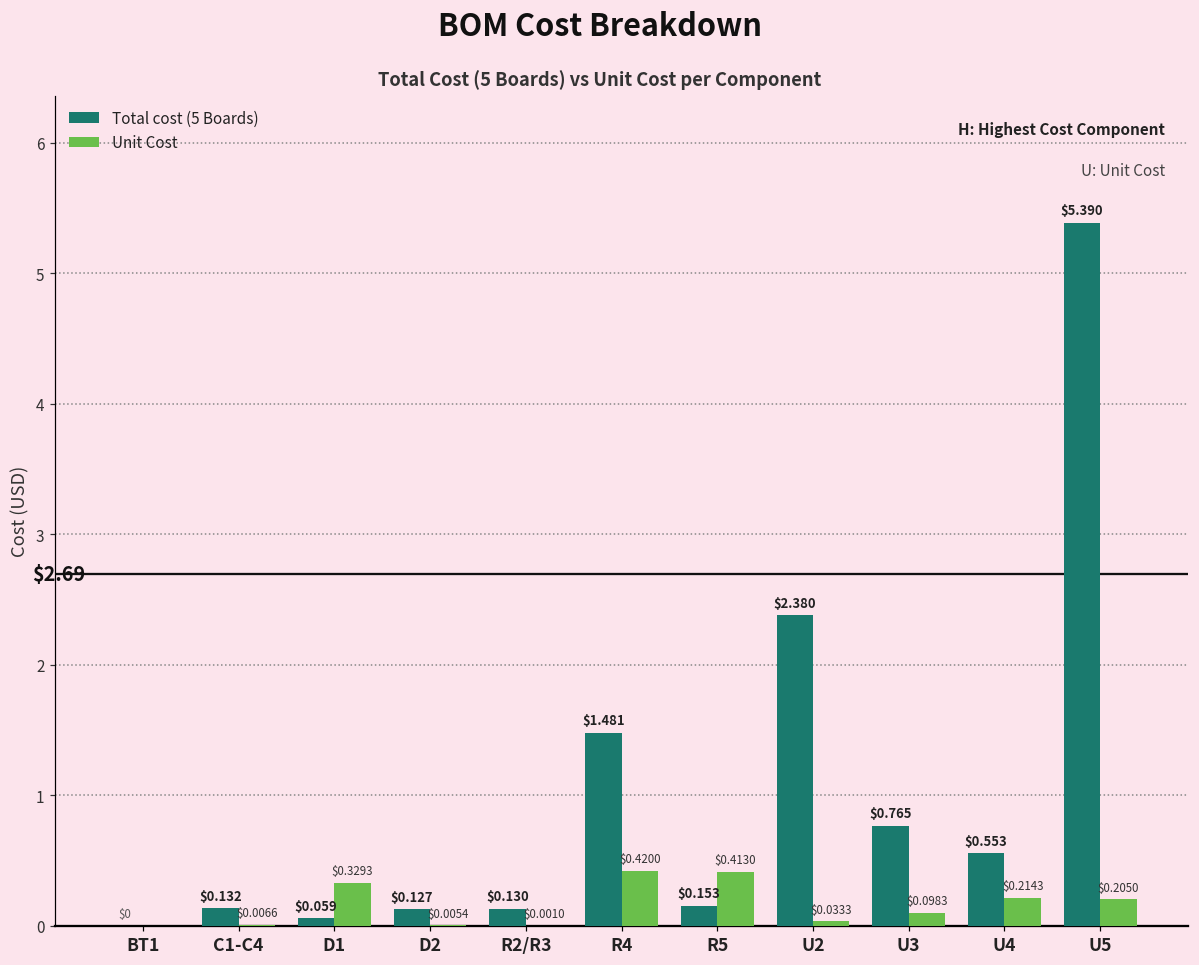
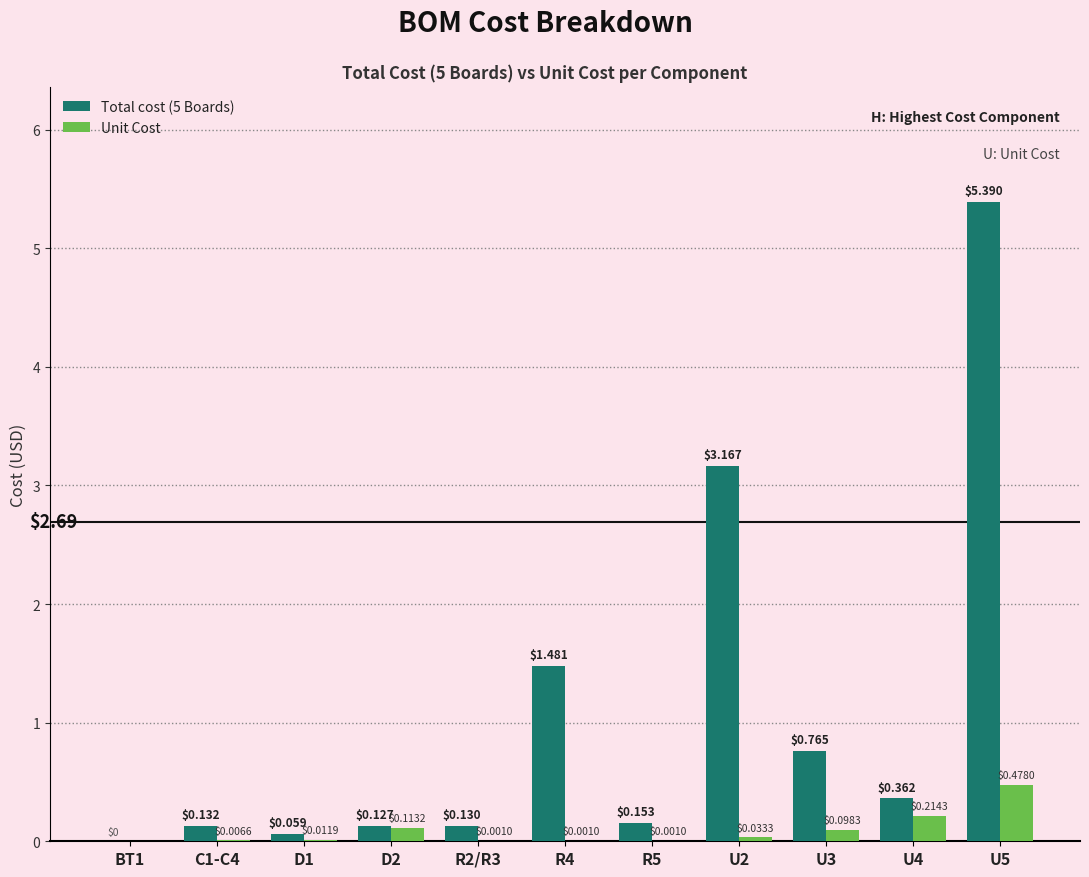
Unit Cost, D1: $0.3293 -> $0.0119
Unit Cost, D2: $0.0054 -> $0.1132
Unit Cost, R4: $0.4200 -> $0.0010
Unit Cost, R5: $0.4130 -> $0.0010
Total cost (5 Boards), U2: $2.380 -> $3.167
Total cost (5 Boards), U4: $0.553 -> $0.362
Unit Cost, U5: $0.2050 -> $0.4780
